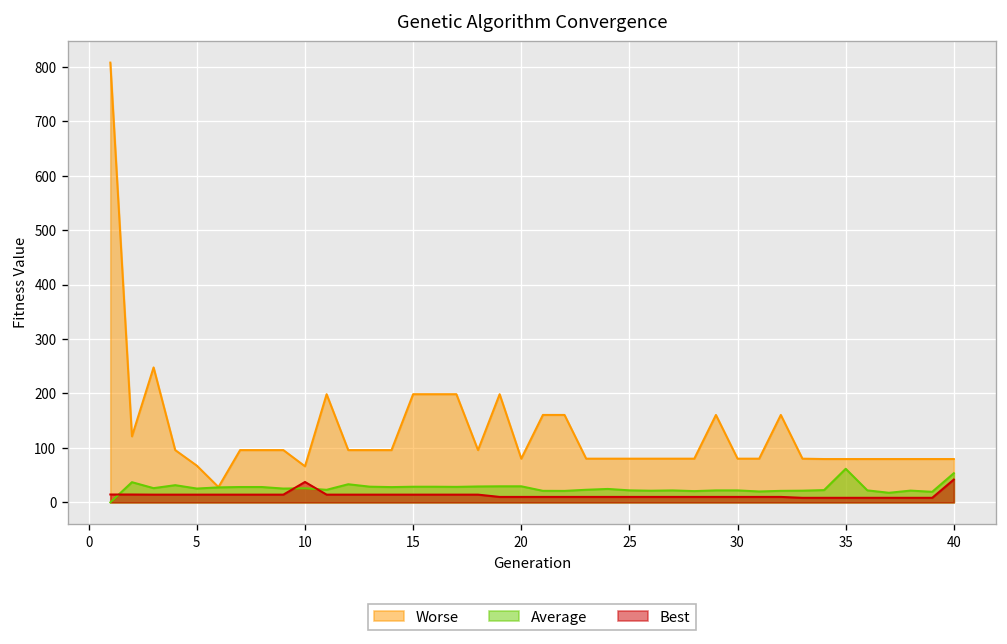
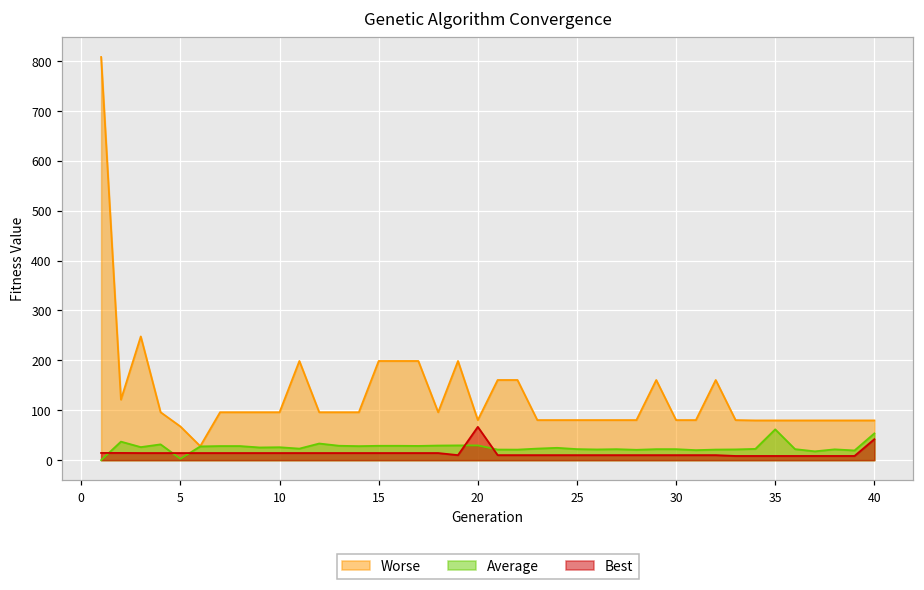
Average, 5: 30 -> 0
Worse, 10: 70 -> 100
Best, 10: 40 -> 10
Best, 20: 10 -> 70
